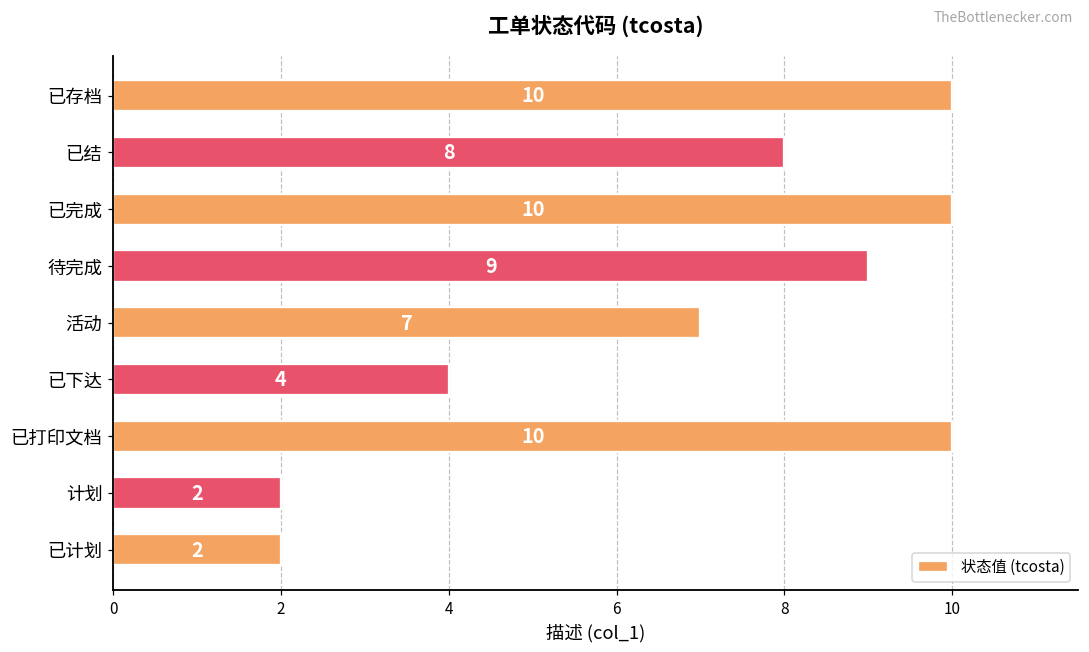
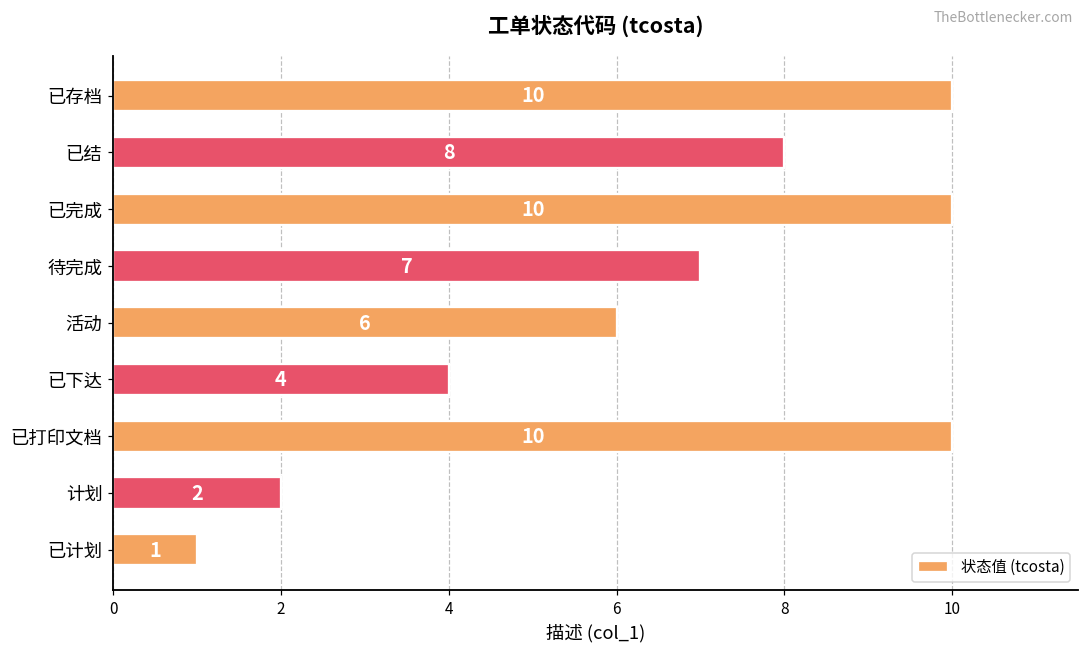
待完成: 9 -> 7
活动: 7 -> 6
已计划: 2 -> 1
